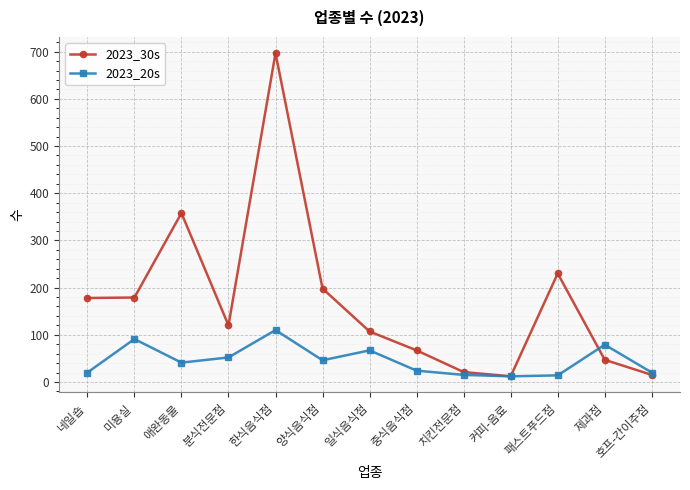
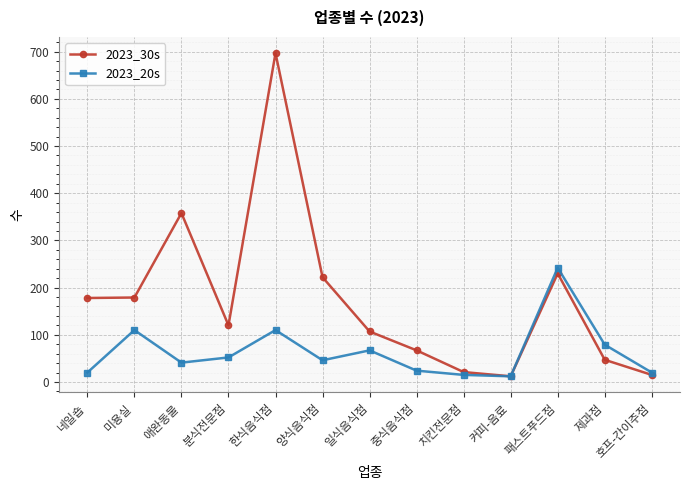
2023_20s, 미용실: 90 -> 110
2023_30s, 양식음식점: 200 -> 220
2023_20s, 패스트푸드점: 10 -> 240
